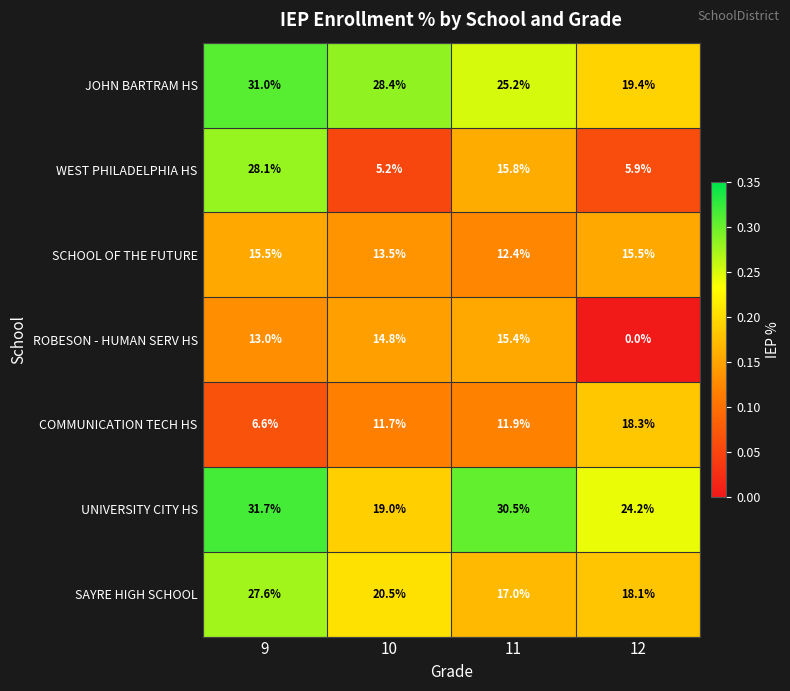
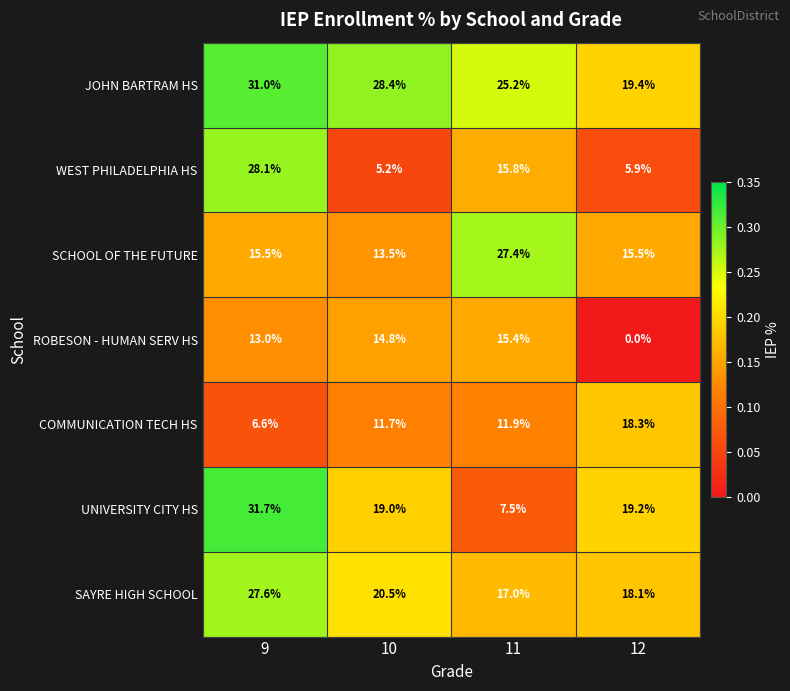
SCHOOL OF THE FUTURE, 11: 12.4% -> 27.4%
UNIVERSITY CITY HS, 11: 30.5% -> 7.5%
UNIVERSITY CITY HS, 12: 24.2% -> 19.2%
